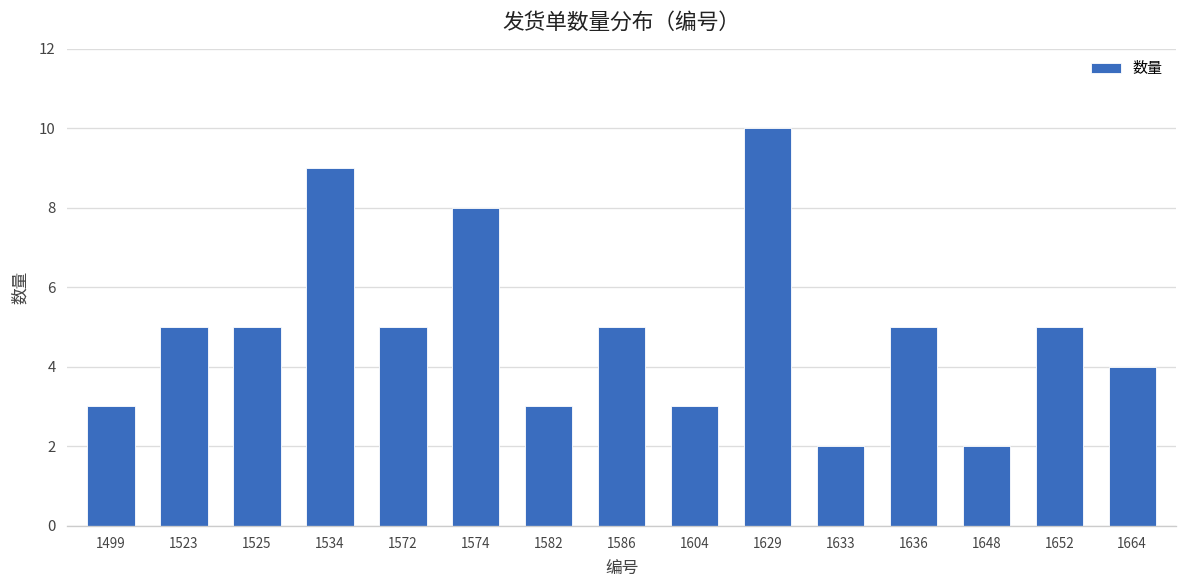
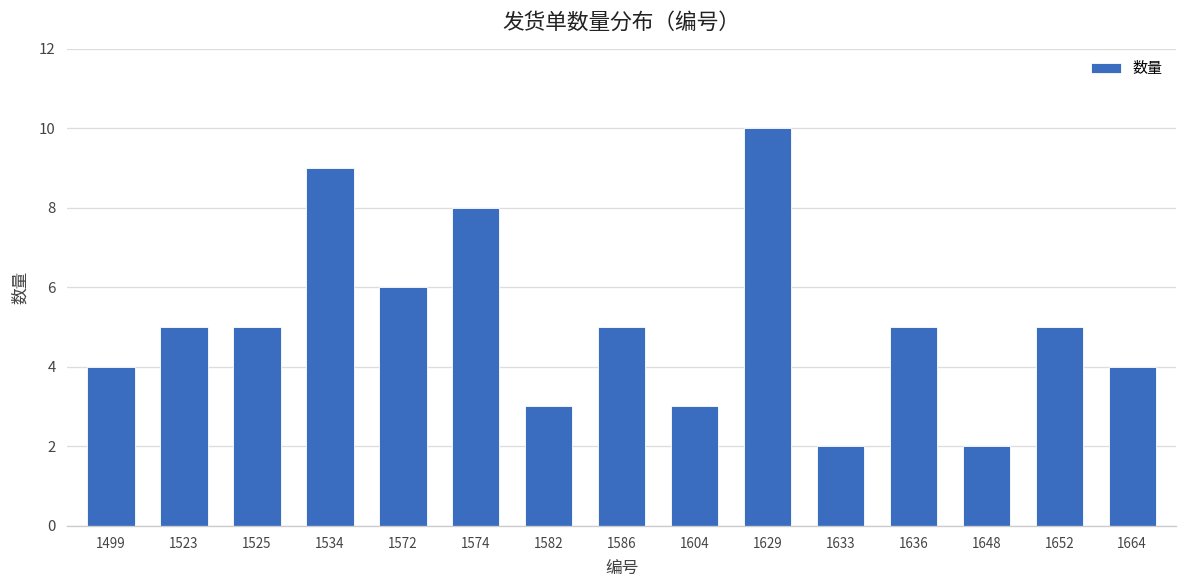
1499: 3 -> 4
1572: 5 -> 6
